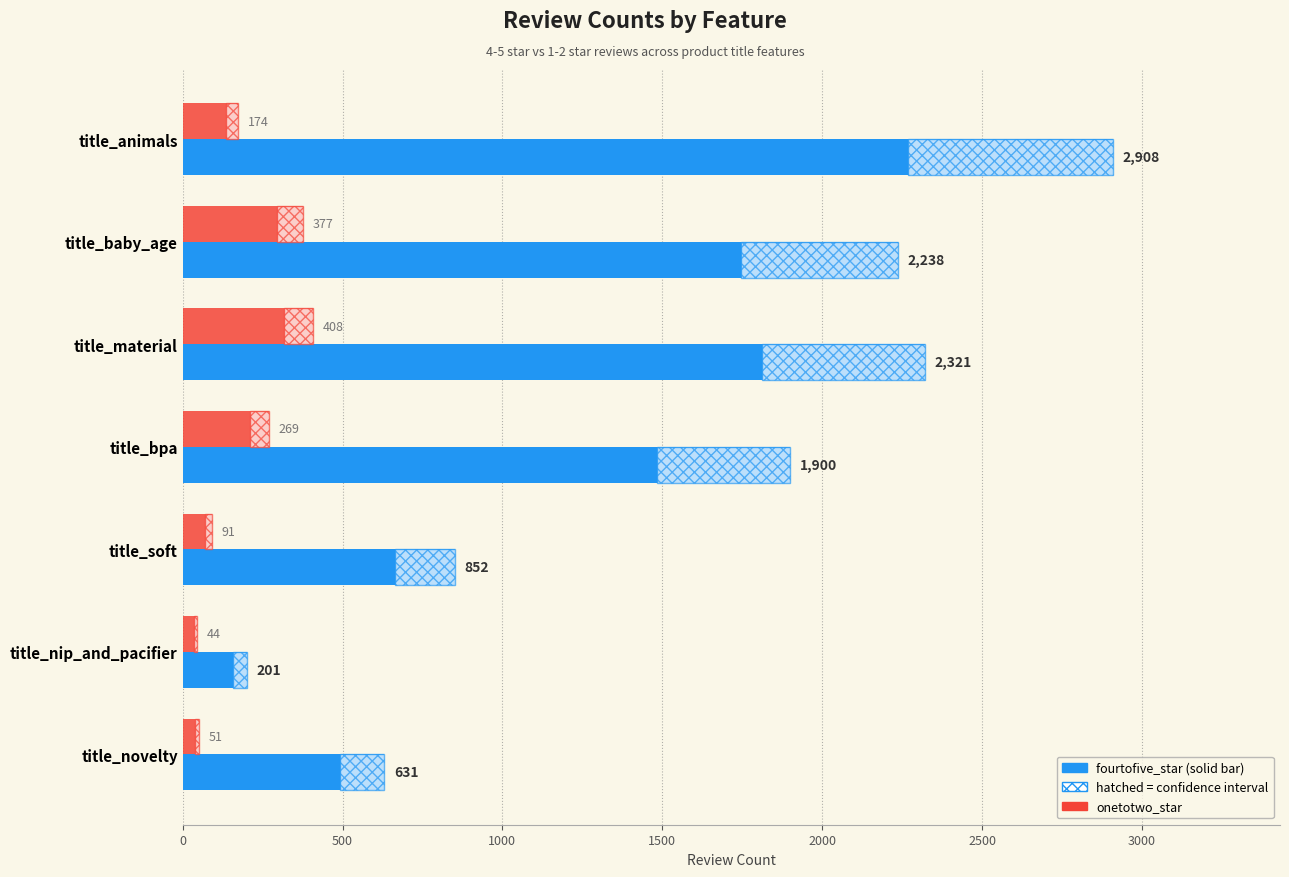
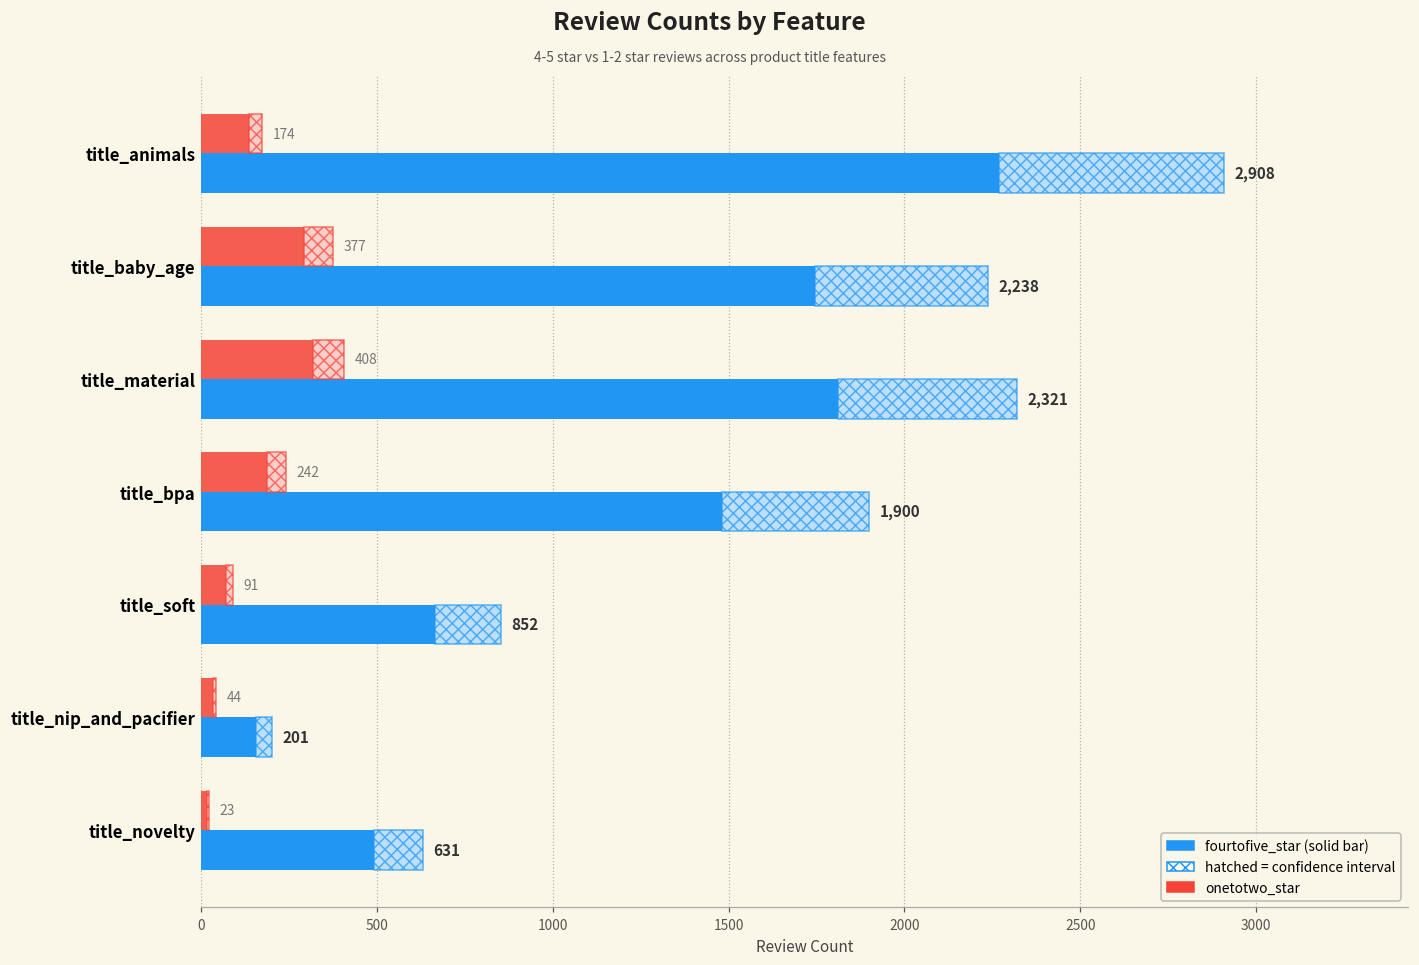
onetotwo_star, title_bpa: 269 -> 242
onetotwo_star, title_novelty: 51 -> 23
